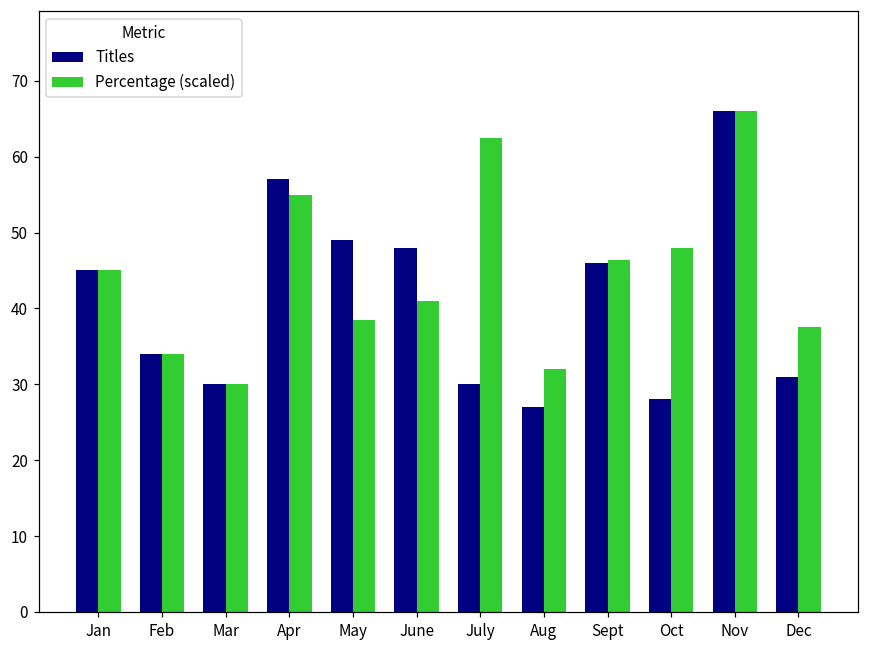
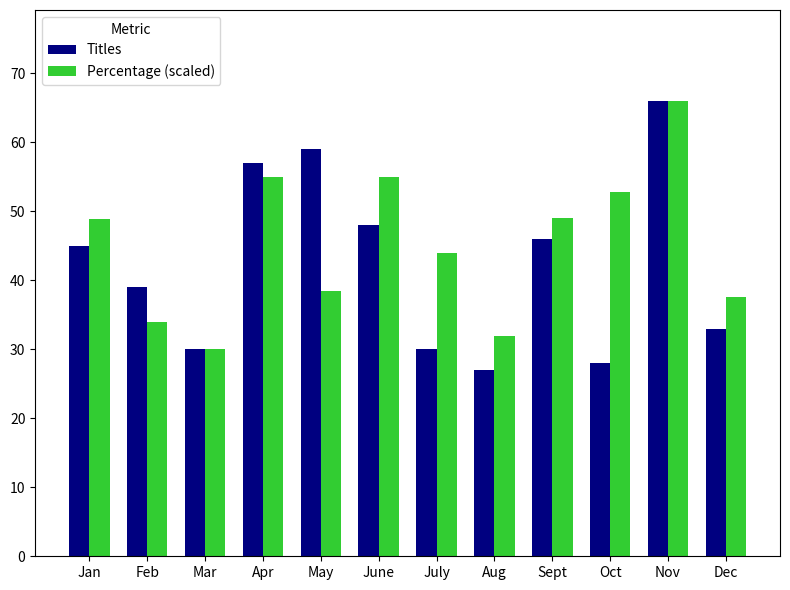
Percentage (scaled), Jan: 45 -> 49
Titles, Feb: 34 -> 39
Titles, May: 49 -> 59
Percentage (scaled), June: 41 -> 55
Percentage (scaled), July: 62 -> 44
Percentage (scaled), Sept: 46 -> 49
Percentage (scaled), Oct: 48 -> 53
Titles, Dec: 31 -> 33
